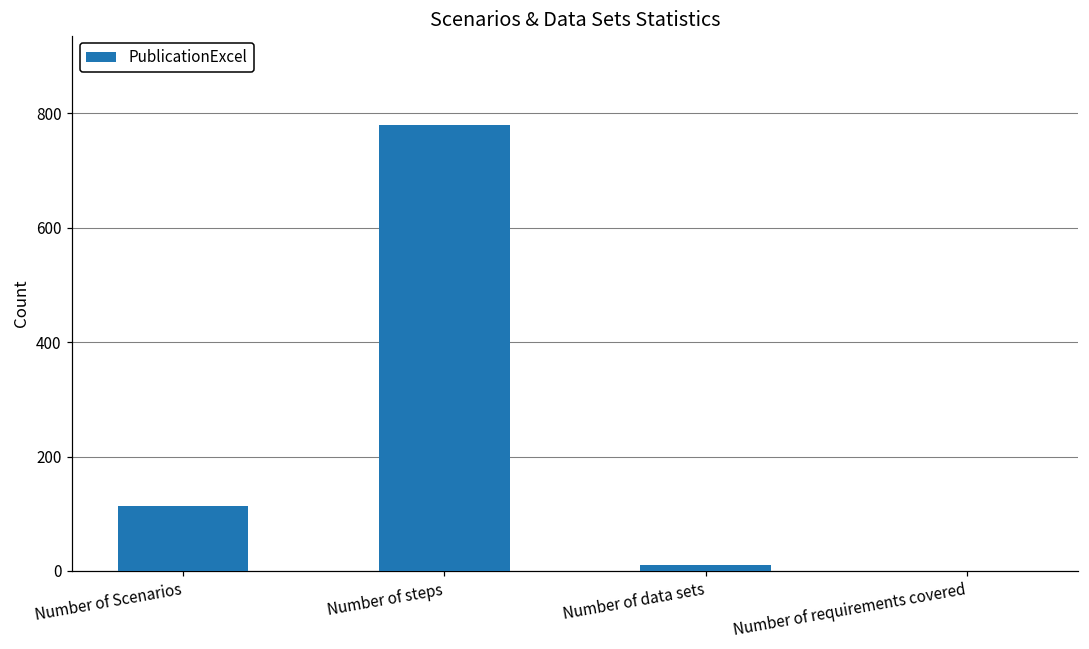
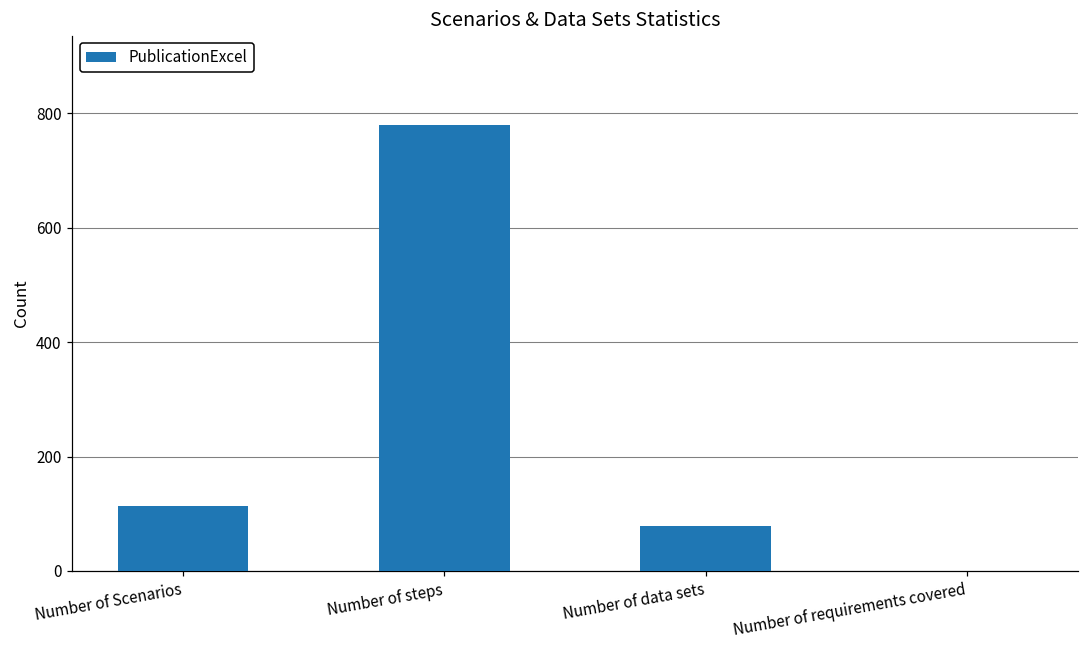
Number of data sets: 10 -> 80
